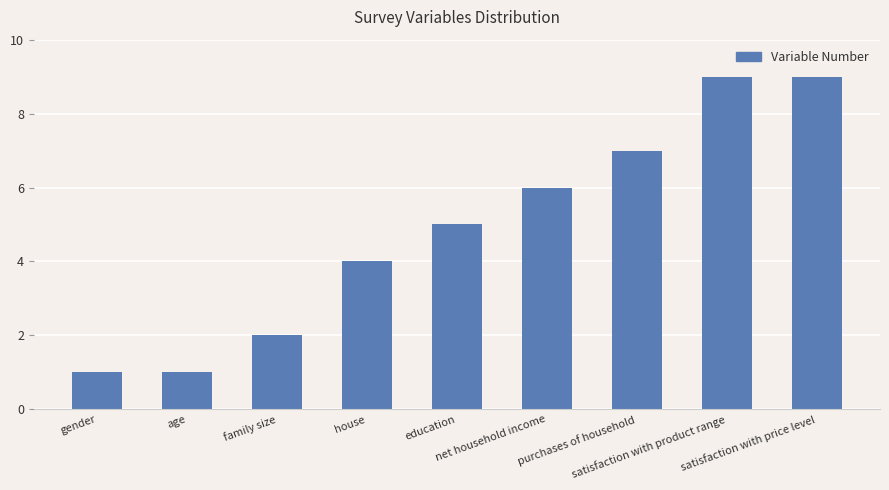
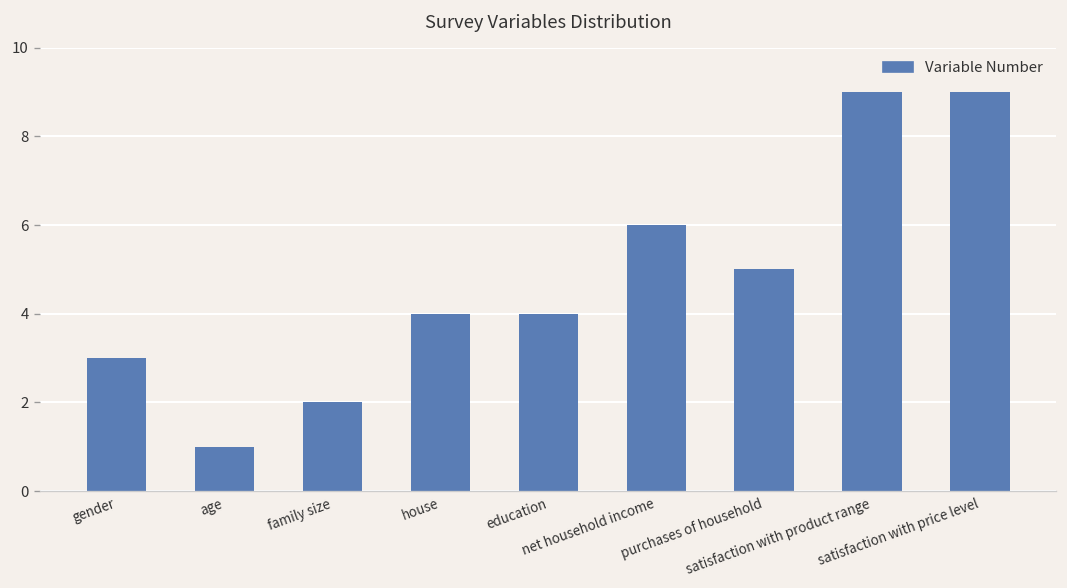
gender: 1 -> 3
education: 5 -> 4
purchases of household: 7 -> 5
